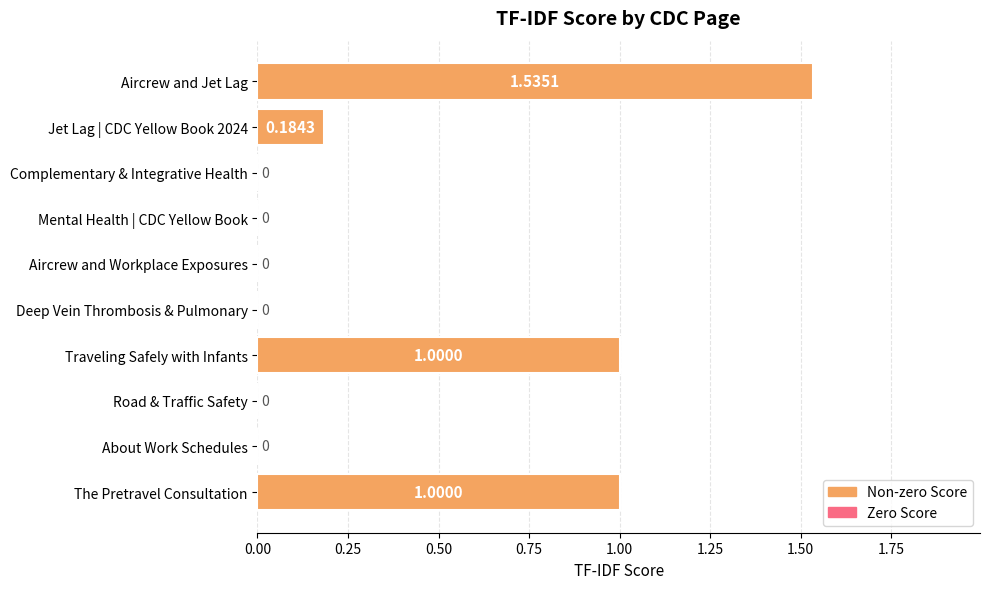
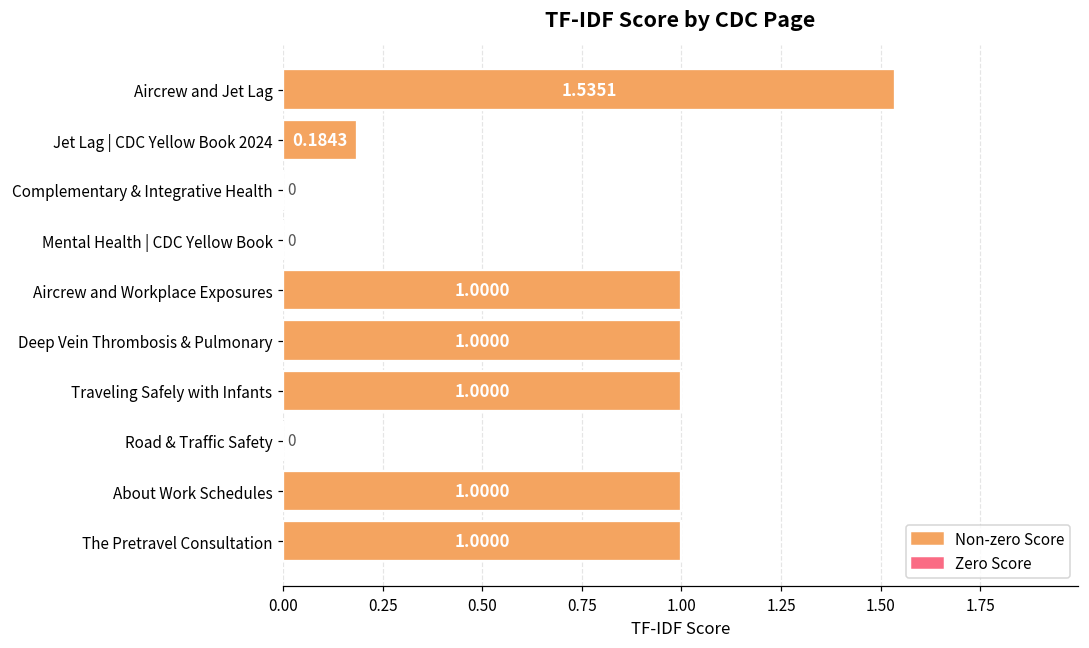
Aircrew and Workplace Exposures: 0 -> 1.0000
Deep Vein Thrombosis & Pulmonary: 0 -> 1.0000
About Work Schedules: 0 -> 1.0000
